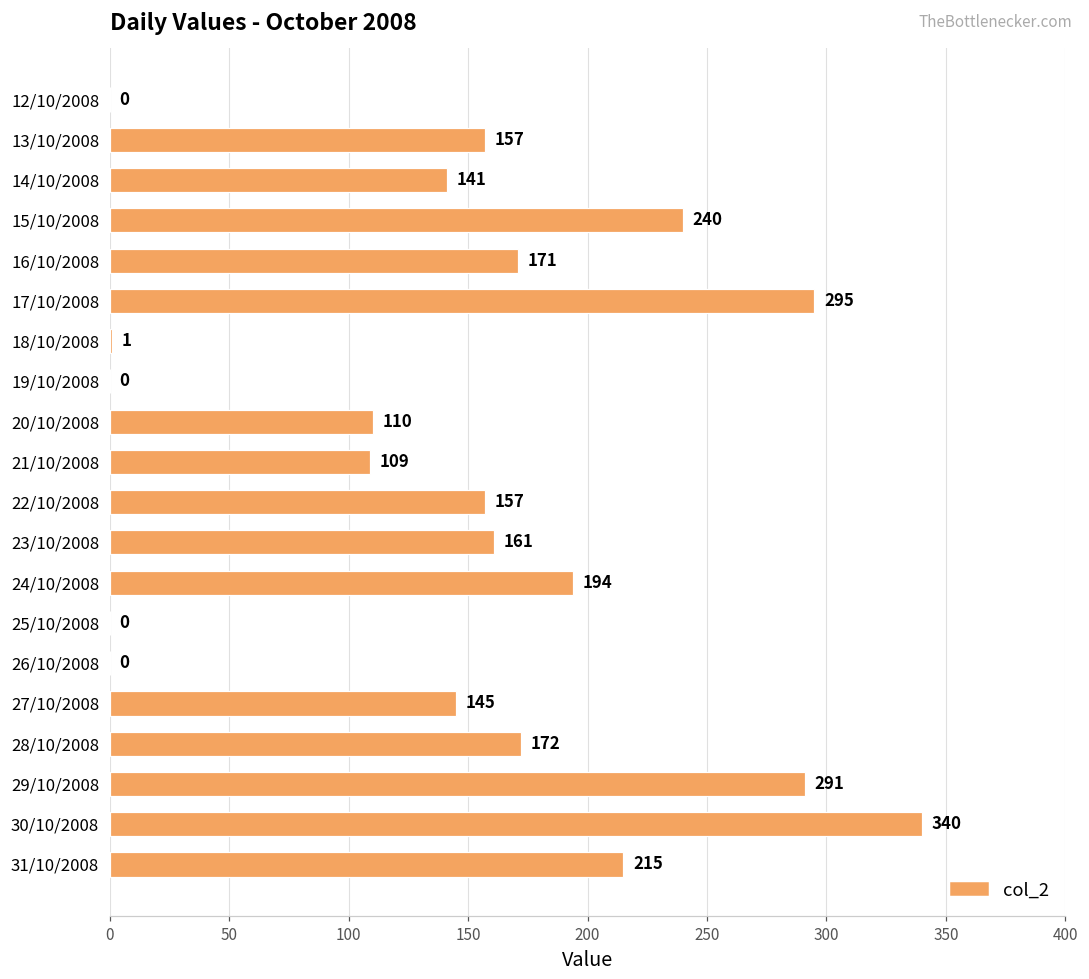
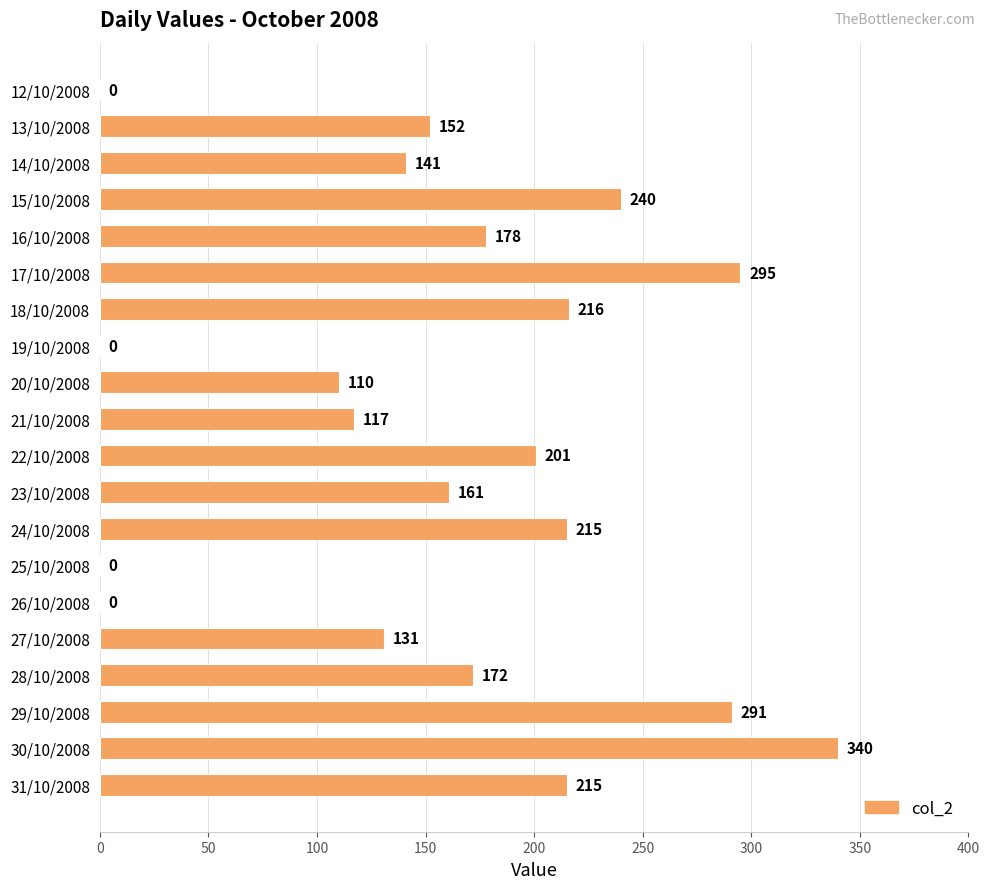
13/10/2008: 157 -> 152
16/10/2008: 171 -> 178
18/10/2008: 1 -> 216
21/10/2008: 109 -> 117
22/10/2008: 157 -> 201
24/10/2008: 194 -> 215
27/10/2008: 145 -> 131
